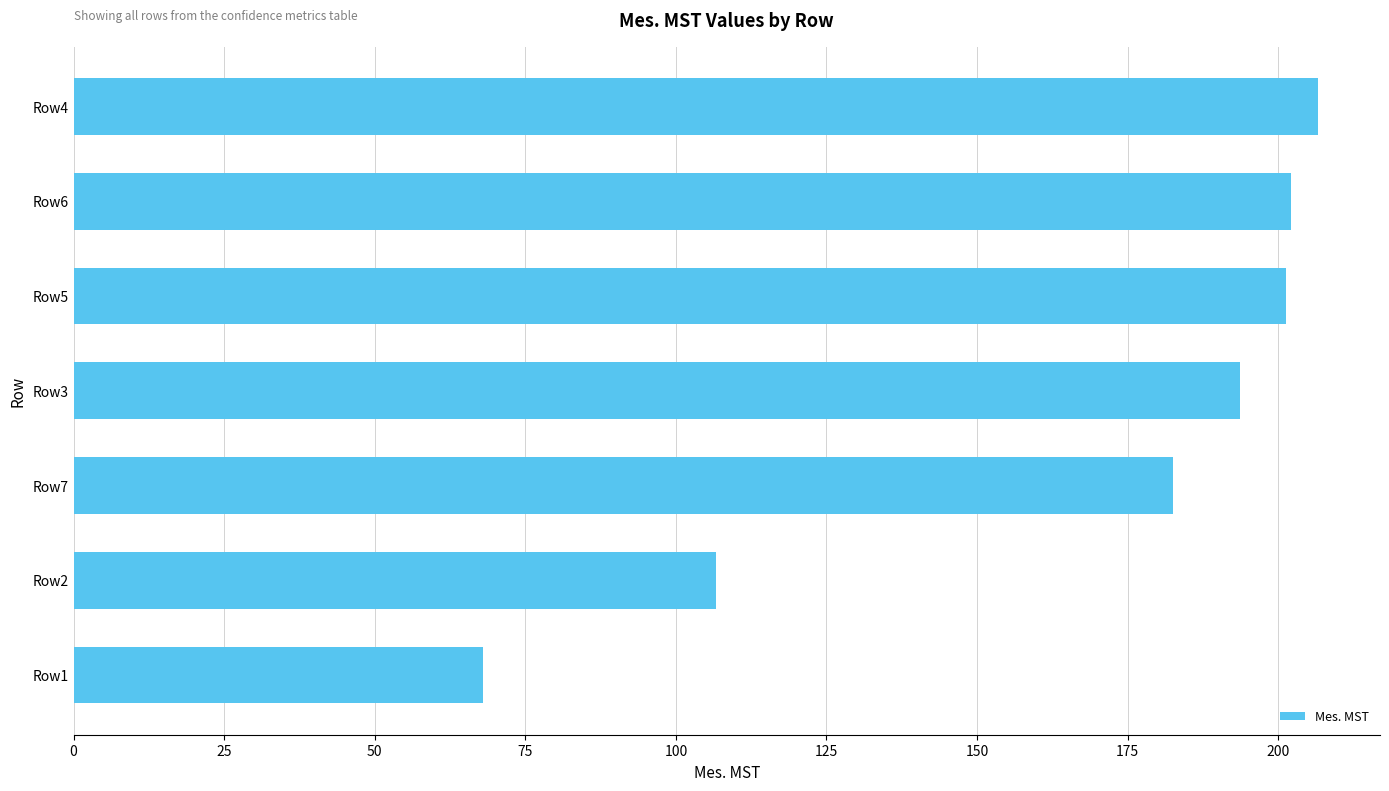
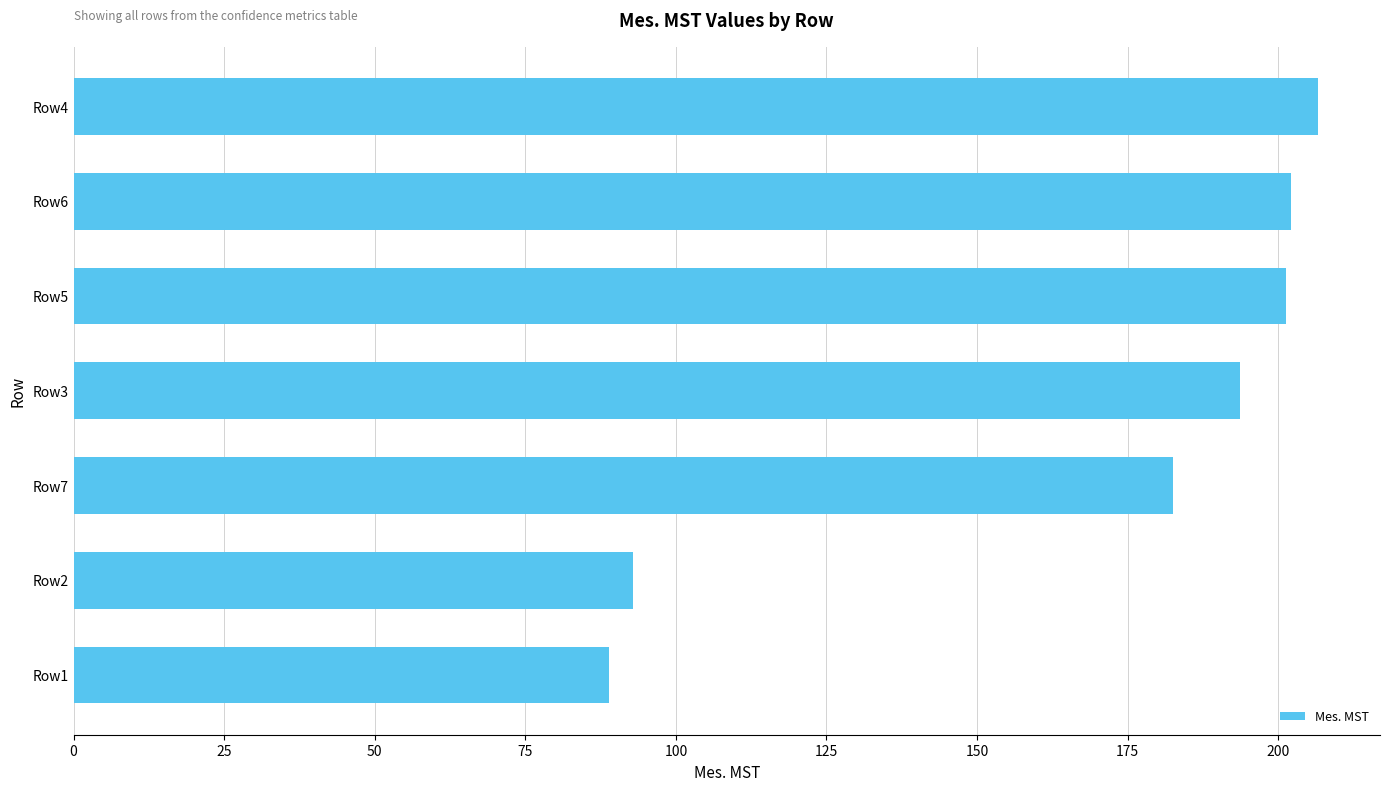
Row2: 107 -> 93
Row1: 68 -> 89
